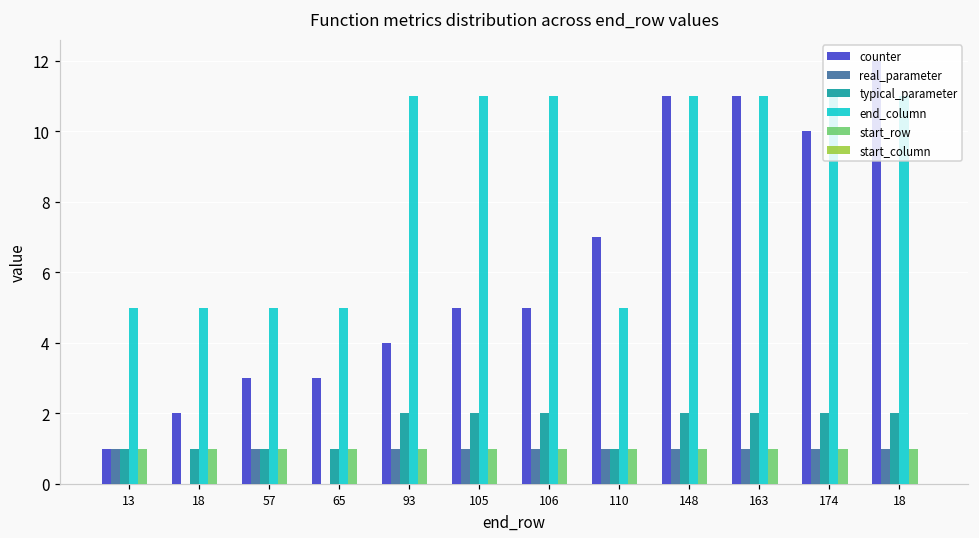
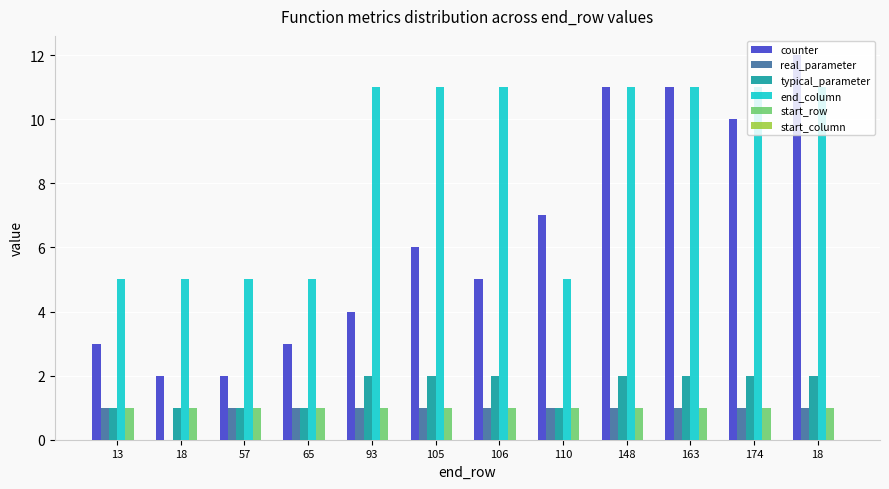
counter, 13: 1 -> 3
counter, 57: 3 -> 2
real_parameter, 65: 0 -> 1
counter, 105: 5 -> 6
